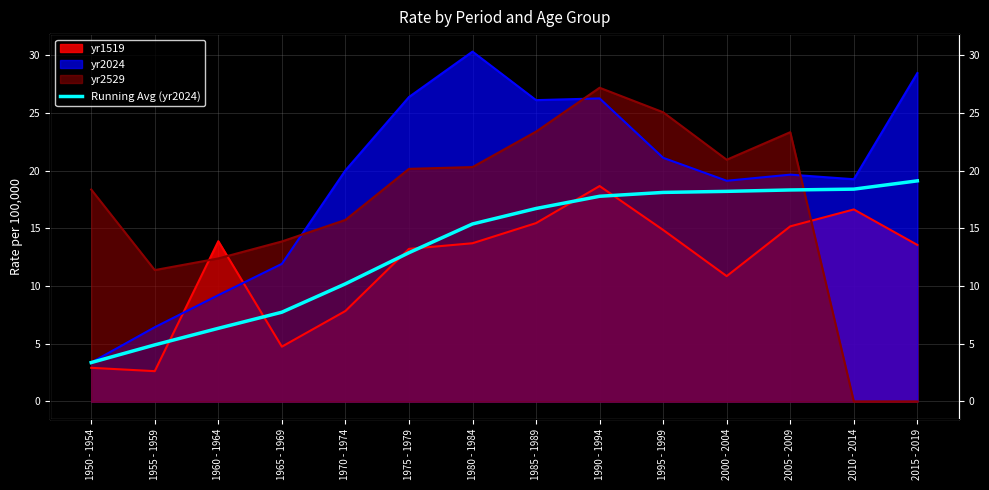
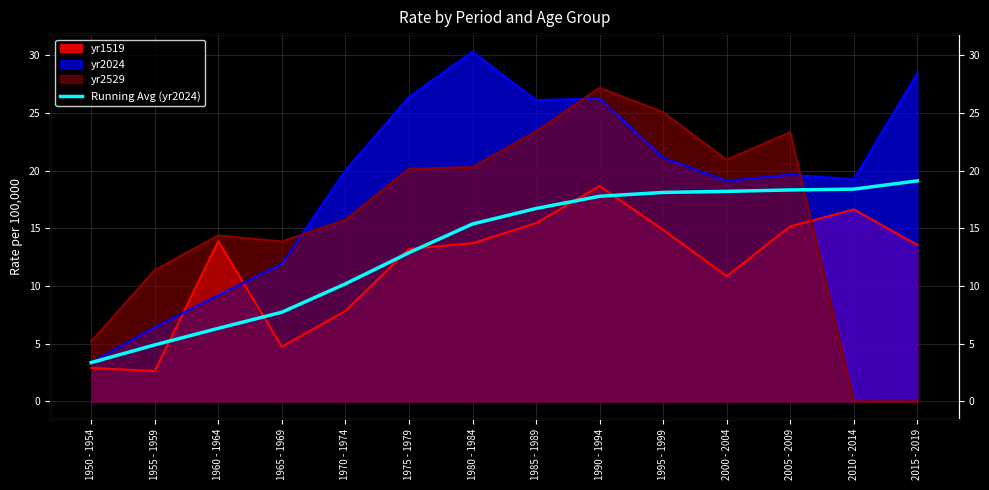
yr2529, 1950 - 1954: 18.4 -> 5.2
yr2529, 1960 - 1964: 12.4 -> 14.4
